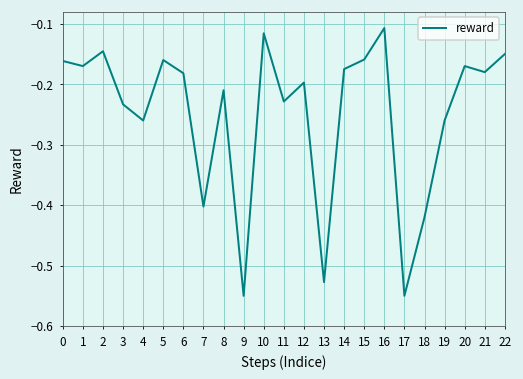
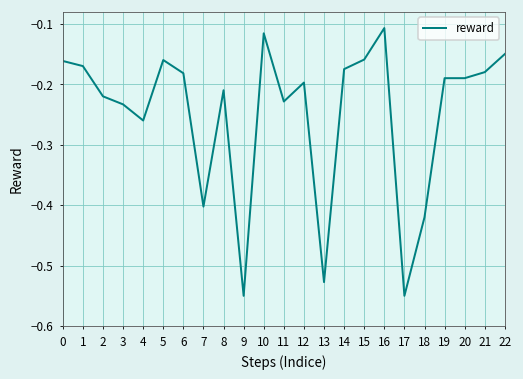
2: -0.15 -> -0.22
19: -0.26 -> -0.19
20: -0.17 -> -0.19
